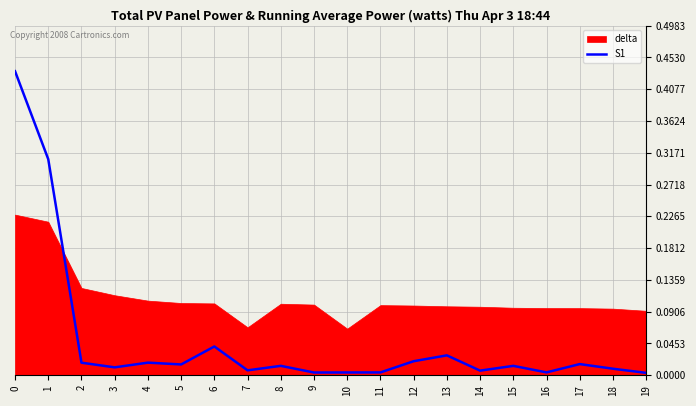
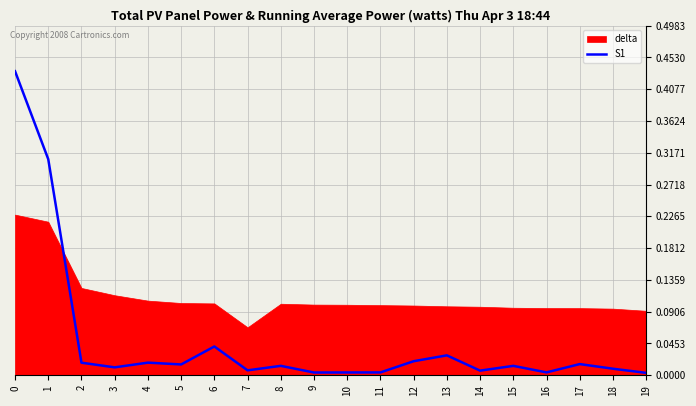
delta, 10: 0.07 -> 0.10
